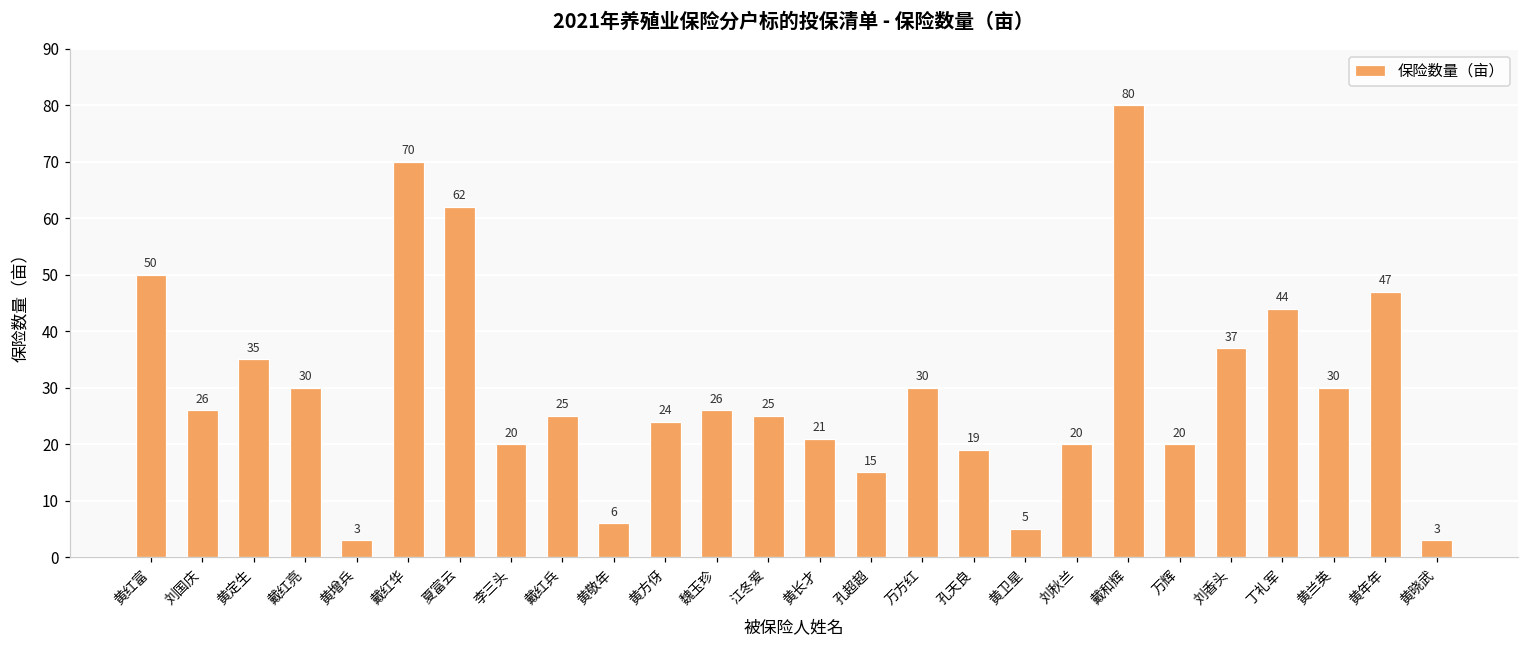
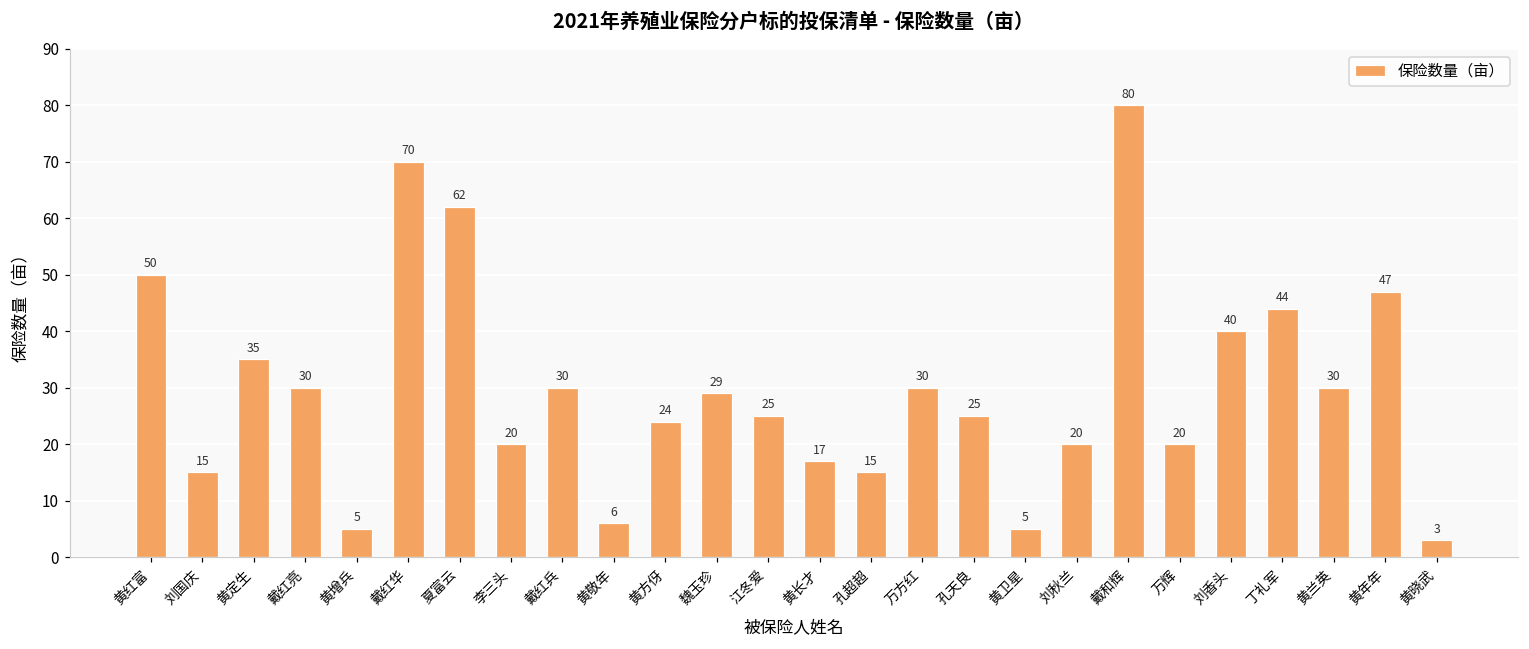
刘国庆: 26 -> 15
黄增兵: 3 -> 5
戴红兵: 25 -> 30
魏玉珍: 26 -> 29
黄长才: 21 -> 17
孔天良: 19 -> 25
刘香头: 37 -> 40
